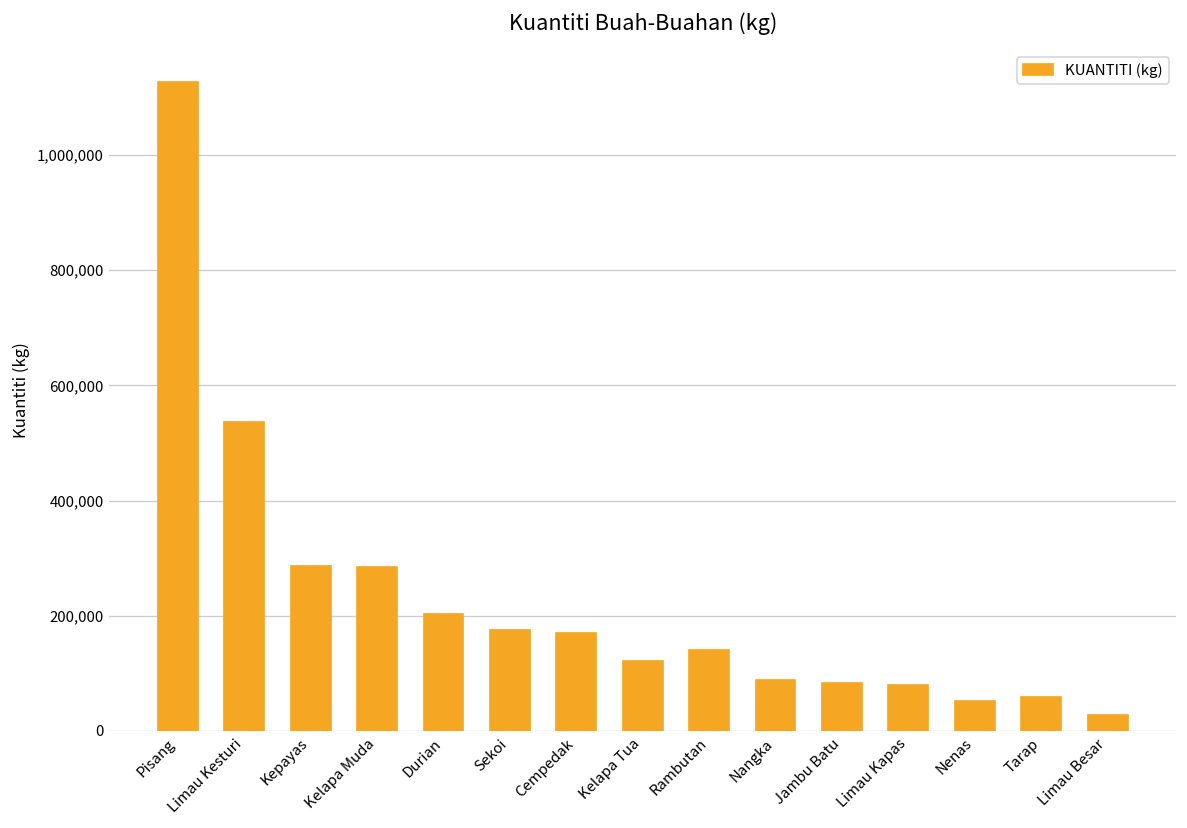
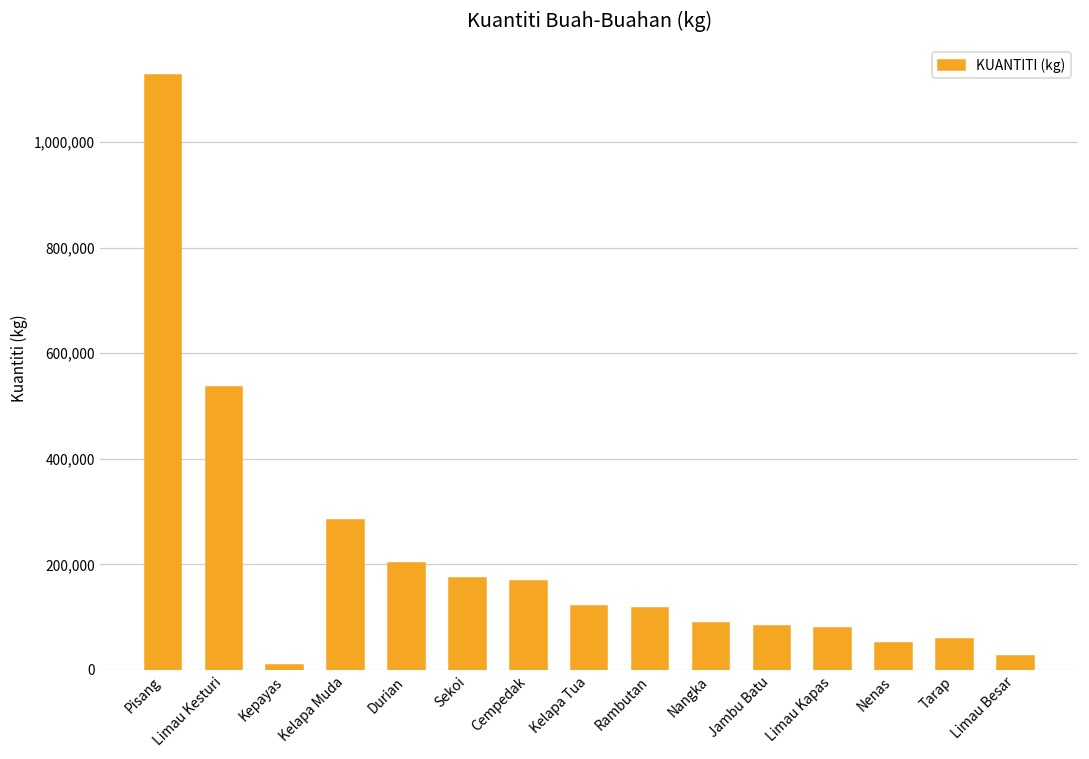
Kepayas: 290,000 -> 10,000
Rambutan: 140,000 -> 120,000
